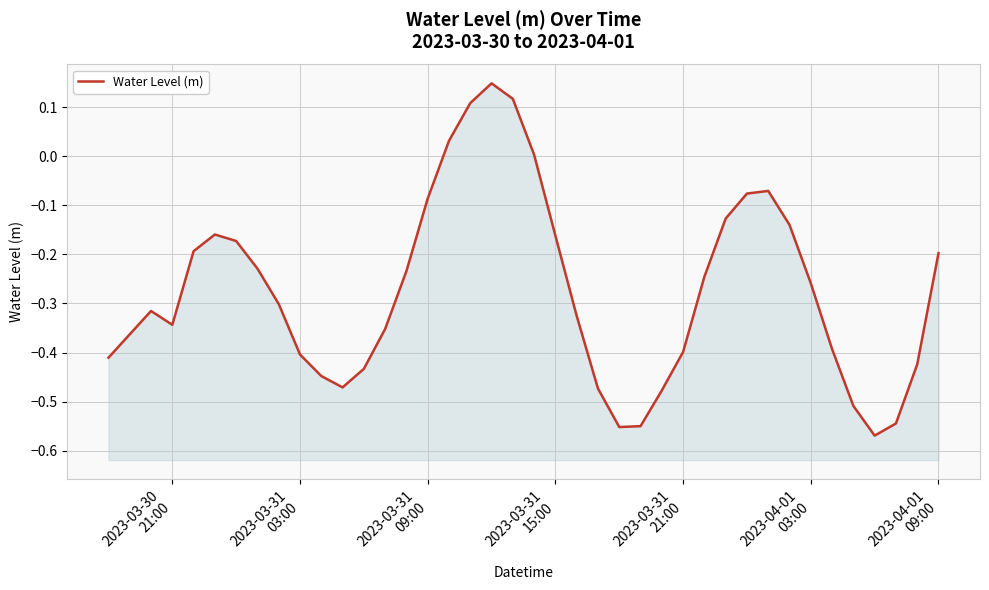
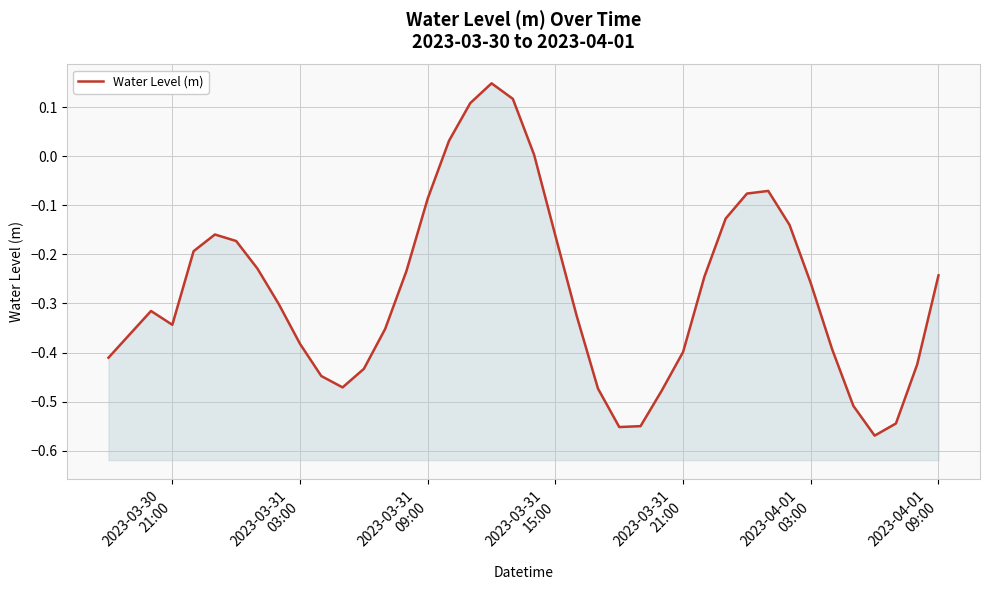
2023-03-31 03:00: -0.40 -> -0.38
2023-04-01 09:00: -0.20 -> -0.24
